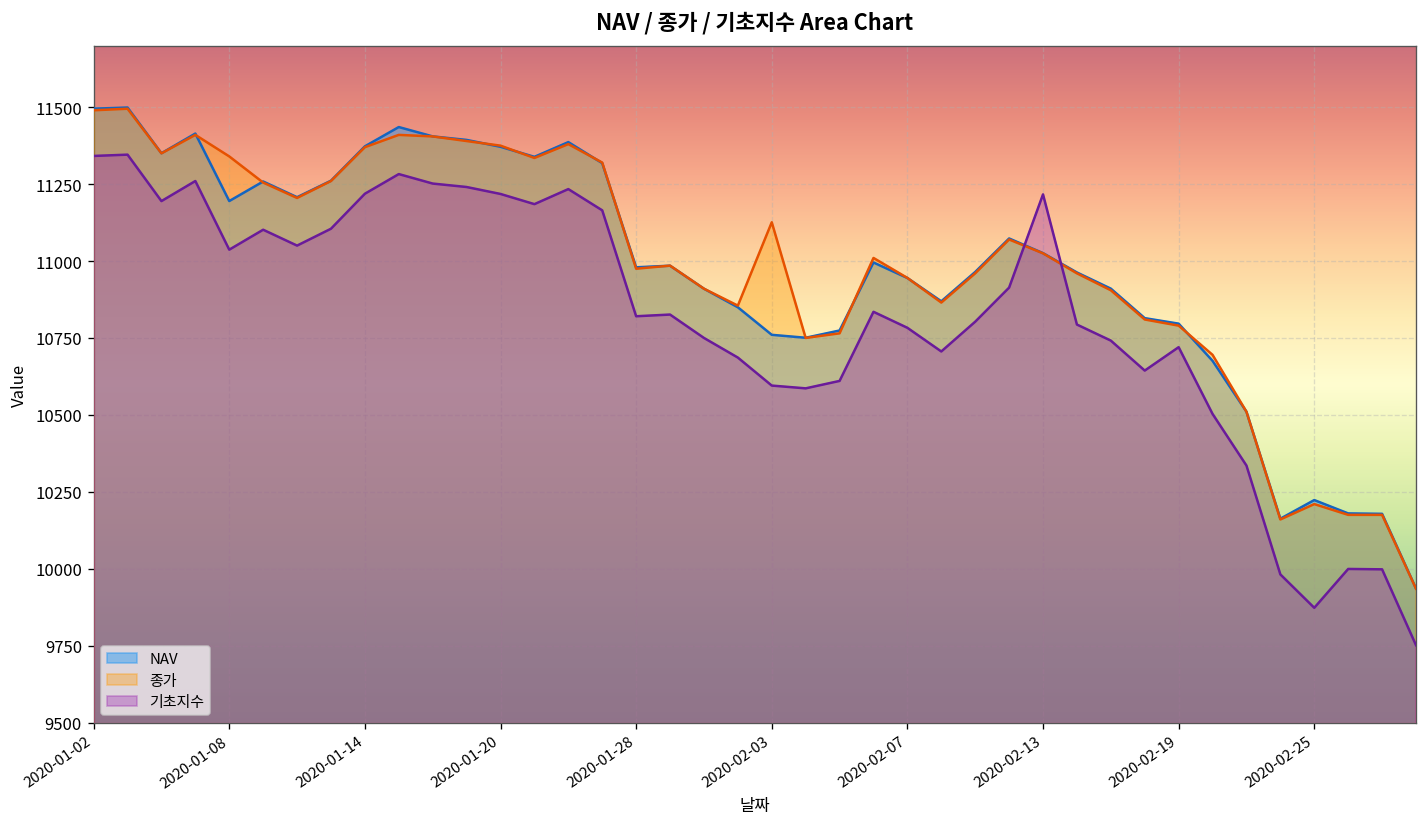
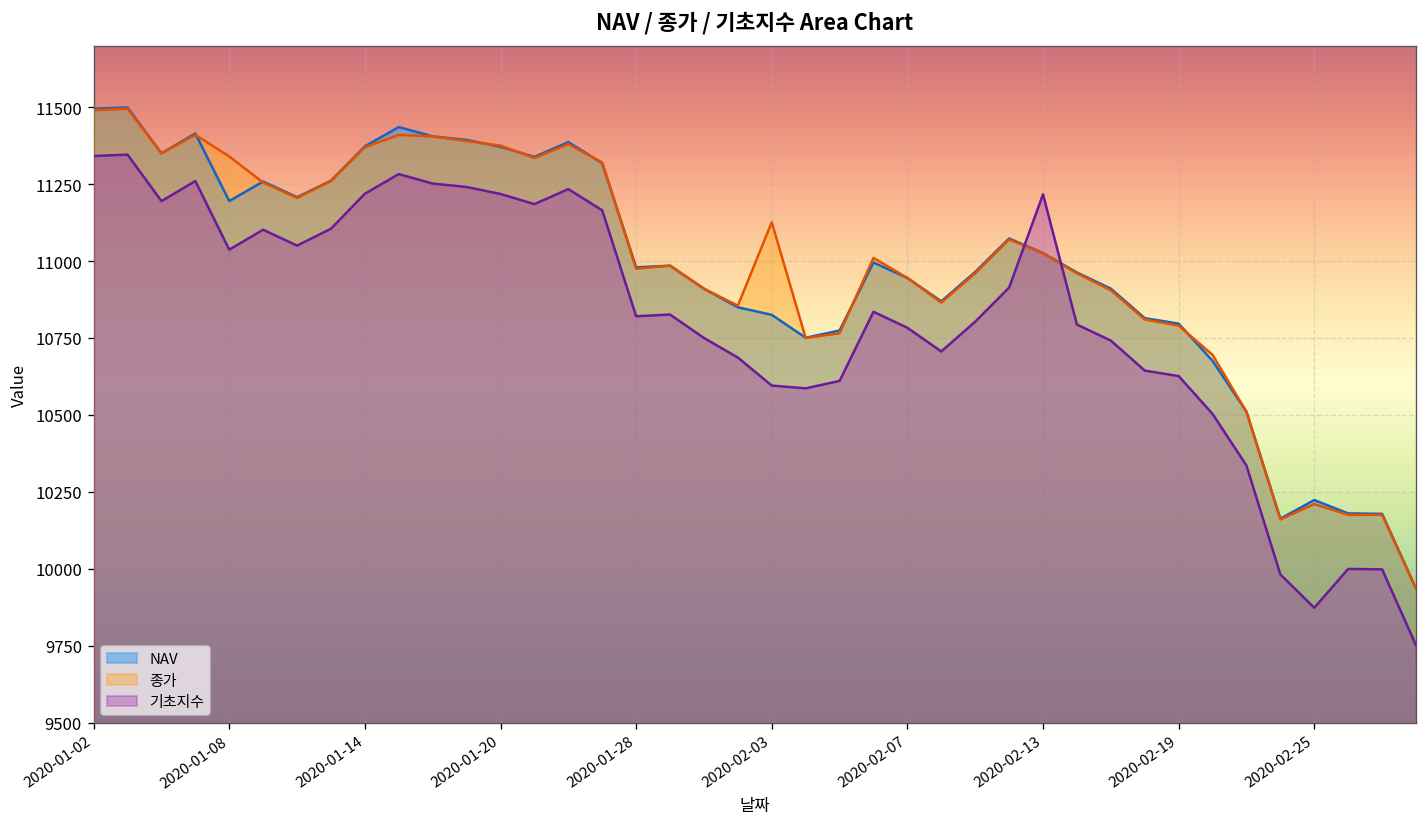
NAV, 2020-02-03: 10760 -> 10830
기초지수, 2020-02-19: 10720 -> 10630
